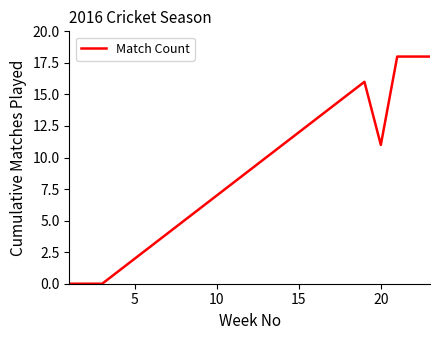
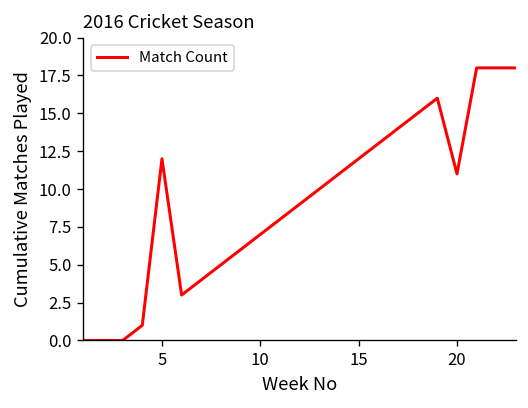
5: 2 -> 12
